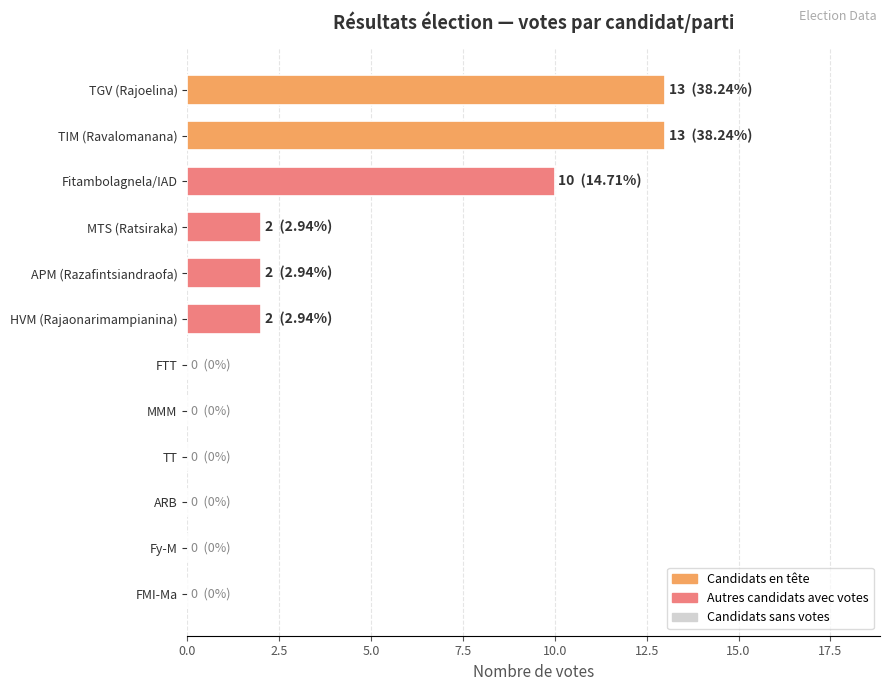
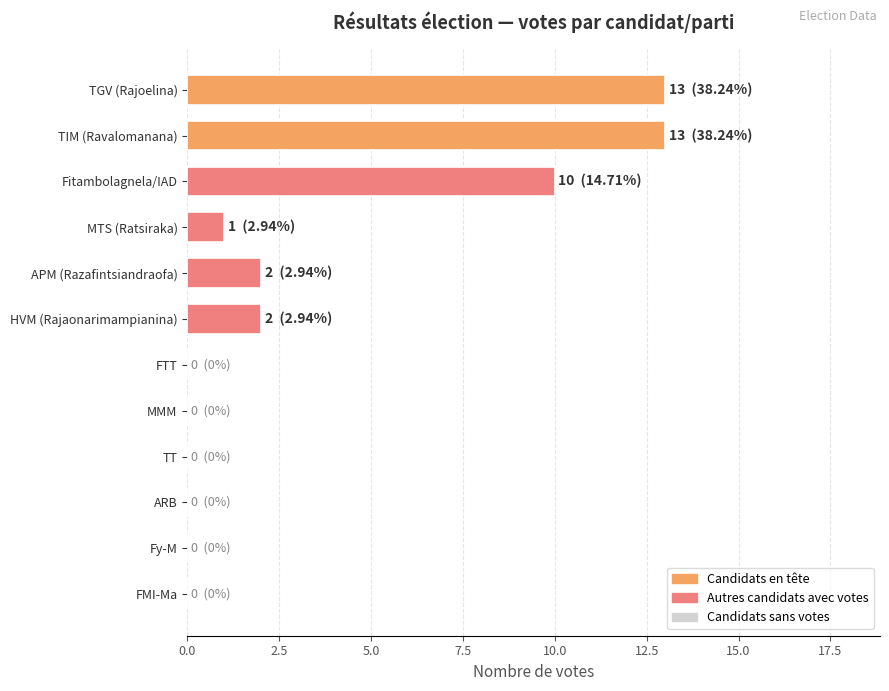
MTS (Ratsiraka): 2 -> 1
